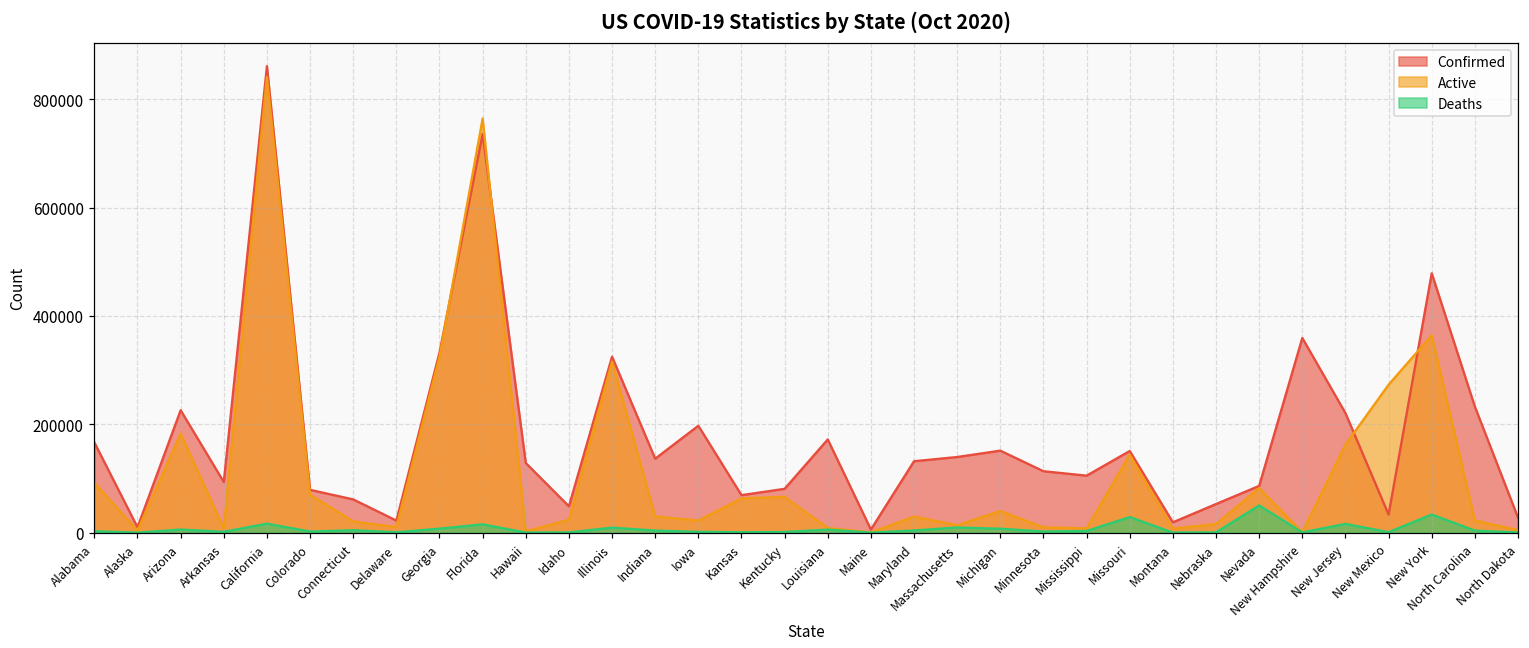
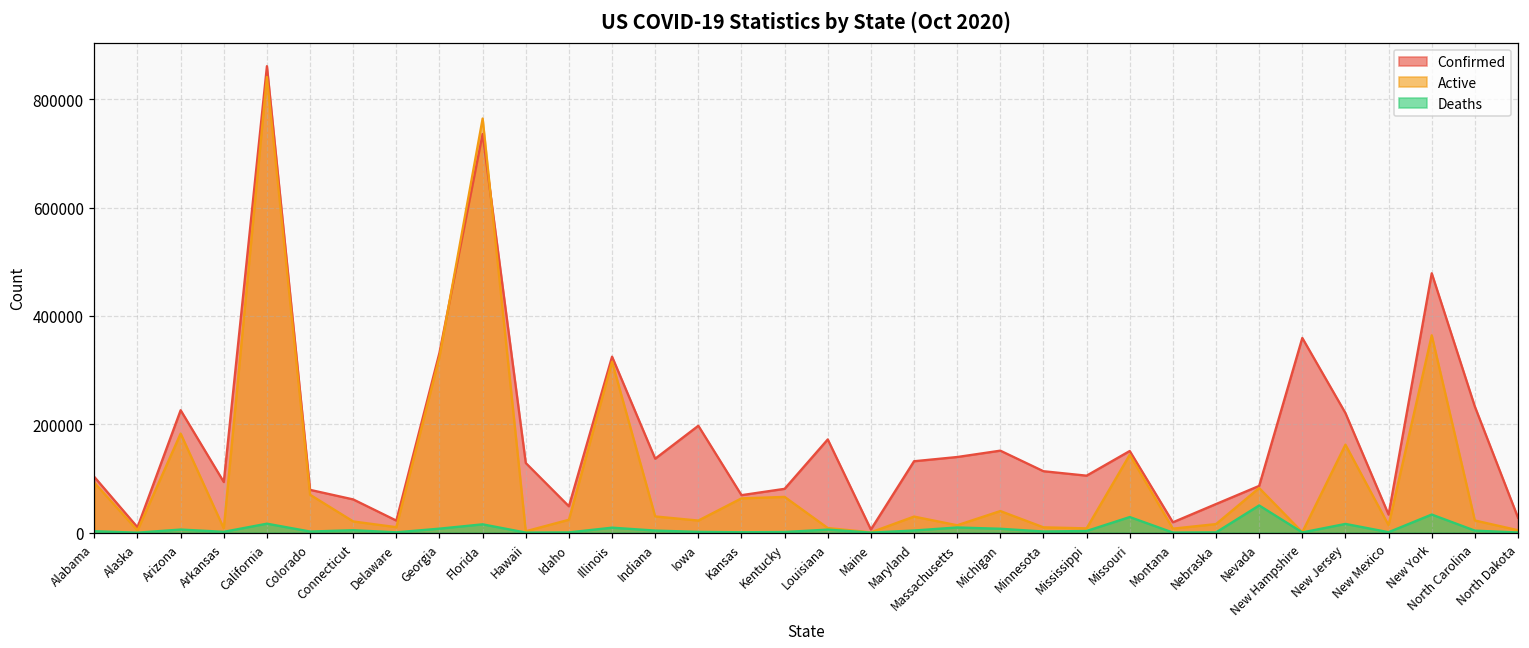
Confirmed, Alabama: 170000 -> 100000
Active, New Mexico: 270000 -> 10000
